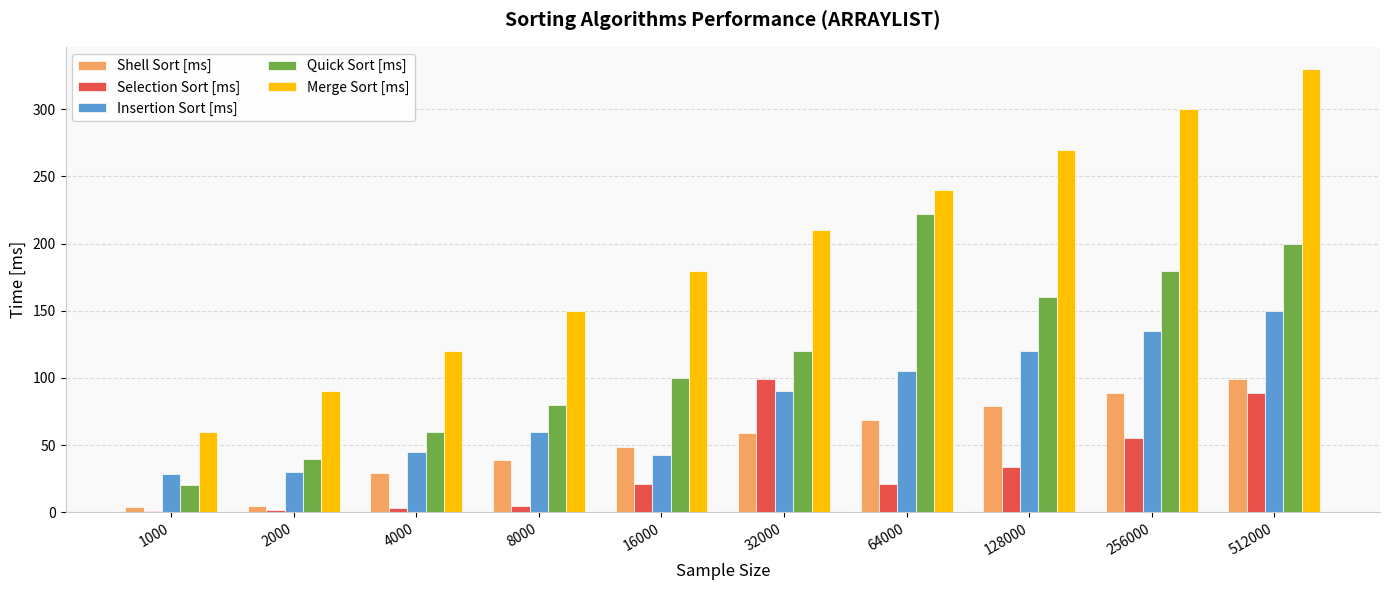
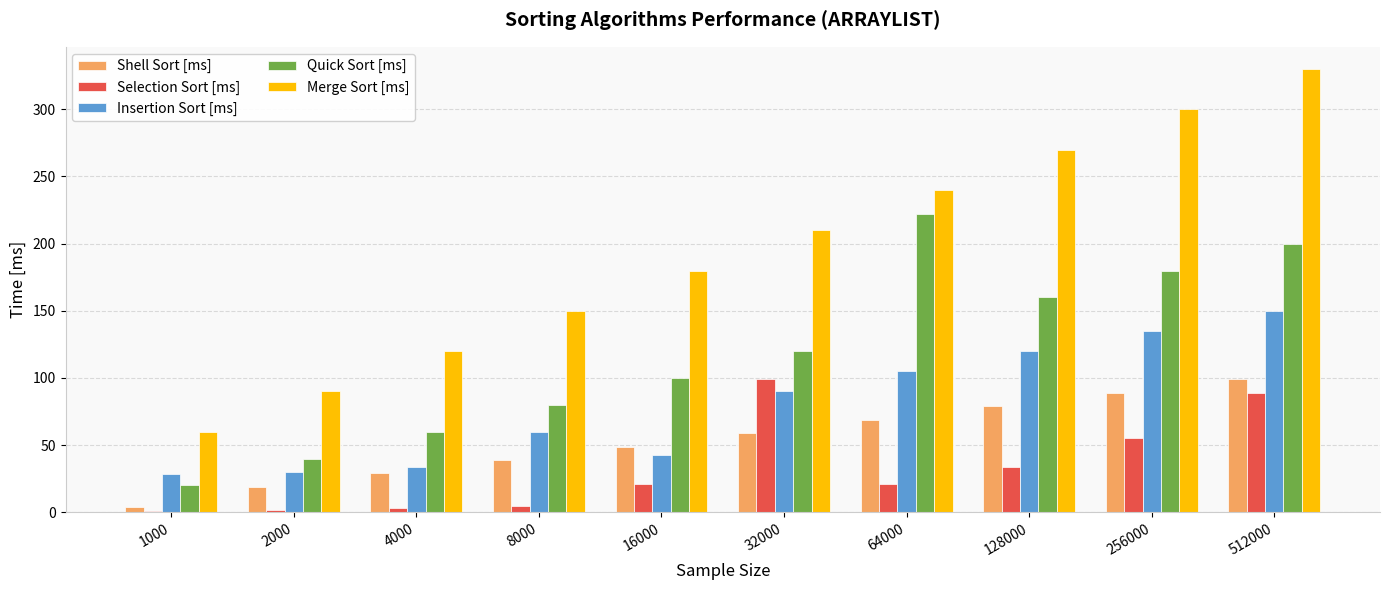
Shell Sort [ms], 2000: 5 -> 19
Insertion Sort [ms], 4000: 45 -> 34
